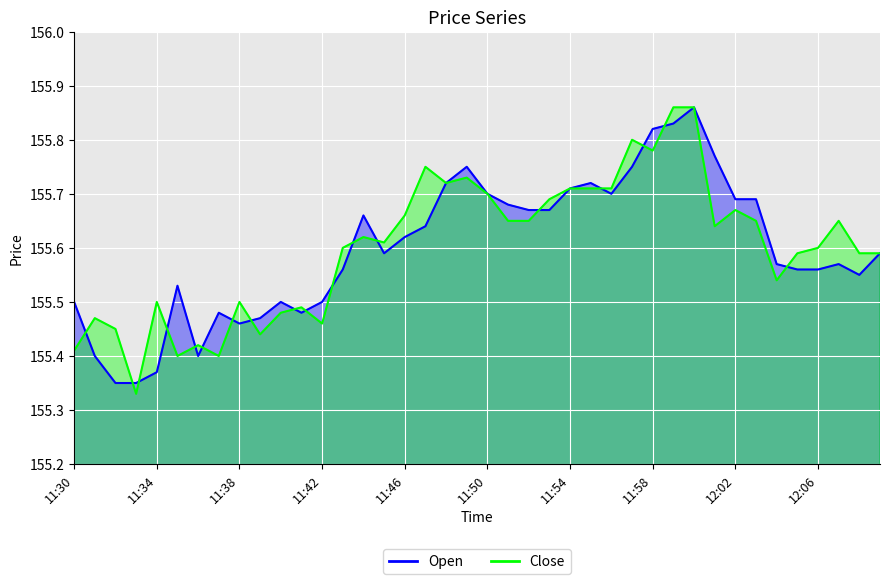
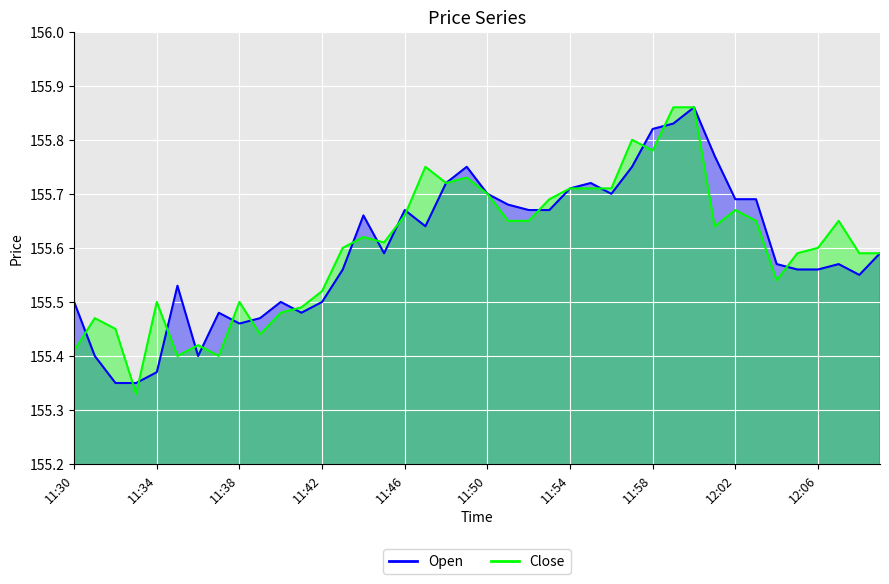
Close, 11:42: 155.46 -> 155.52
Open, 11:46: 155.62 -> 155.67
